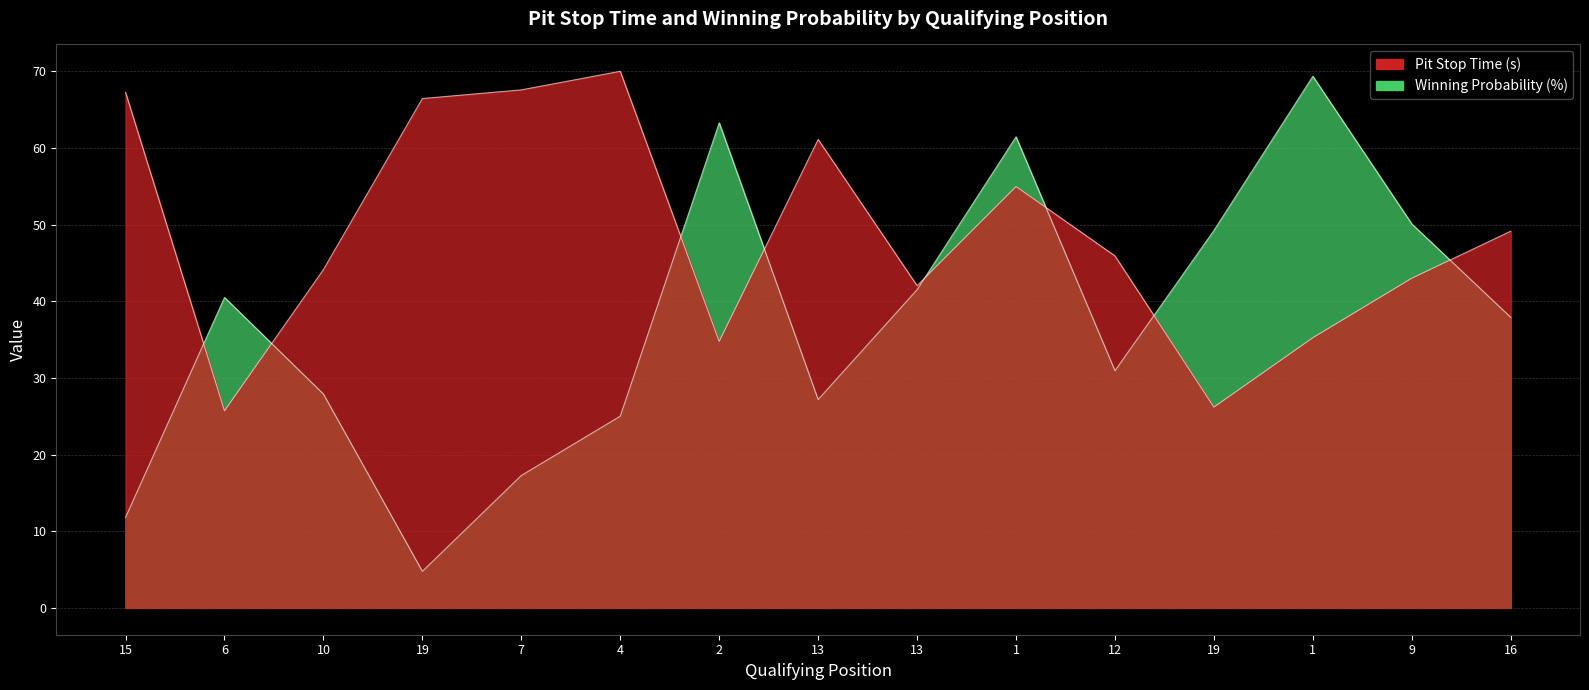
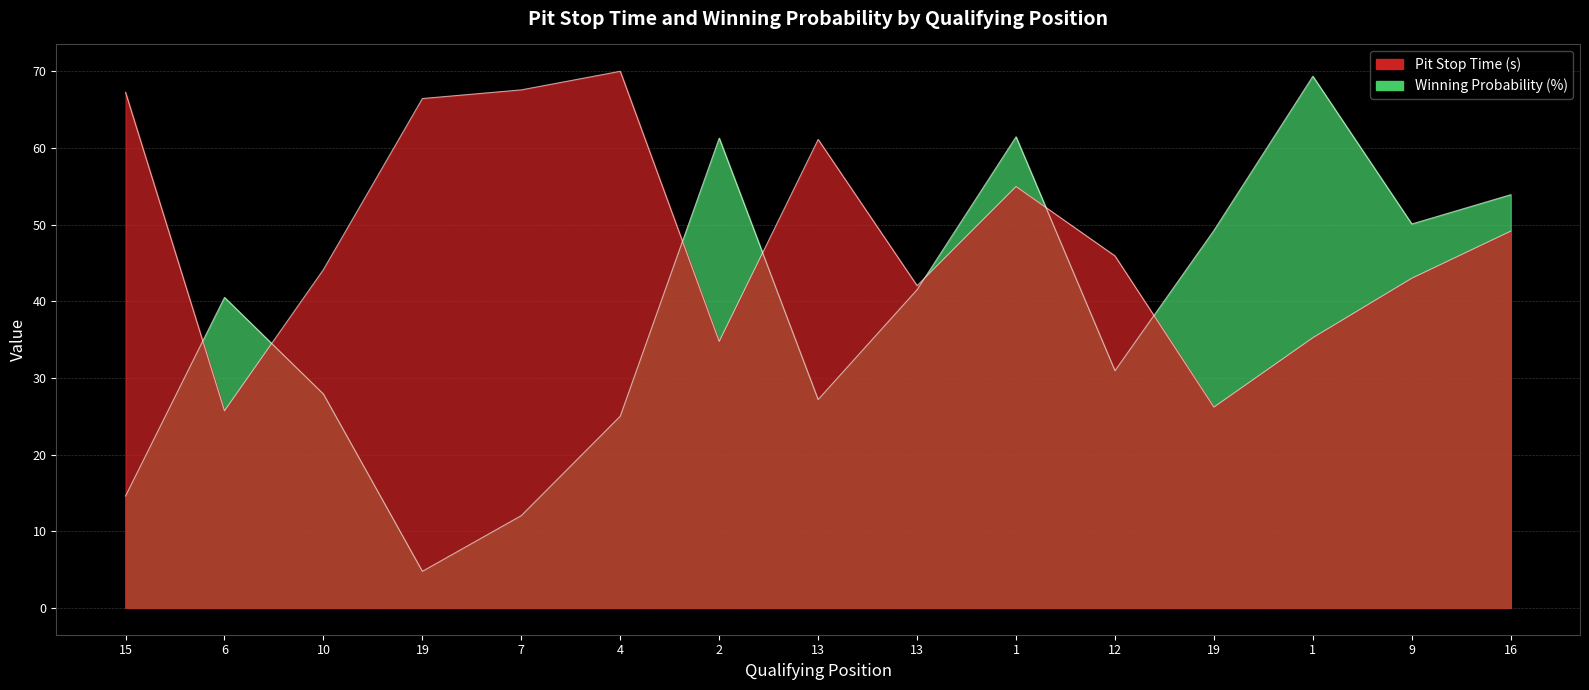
Winning Probability (%), 15: 12 -> 15
Winning Probability (%), 7: 17 -> 12
Winning Probability (%), 2: 63 -> 61
Winning Probability (%), 16: 38 -> 54
